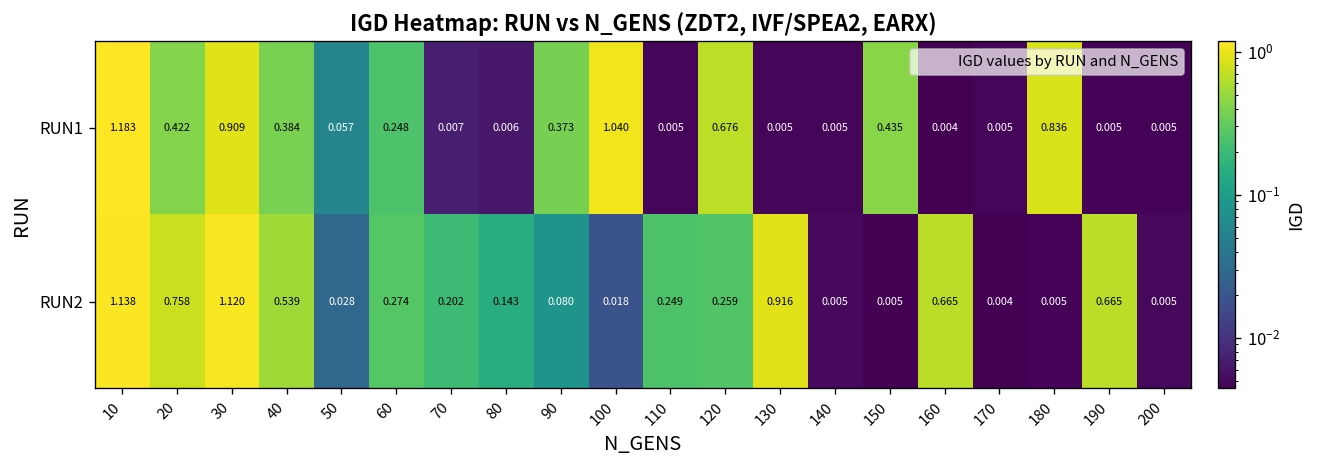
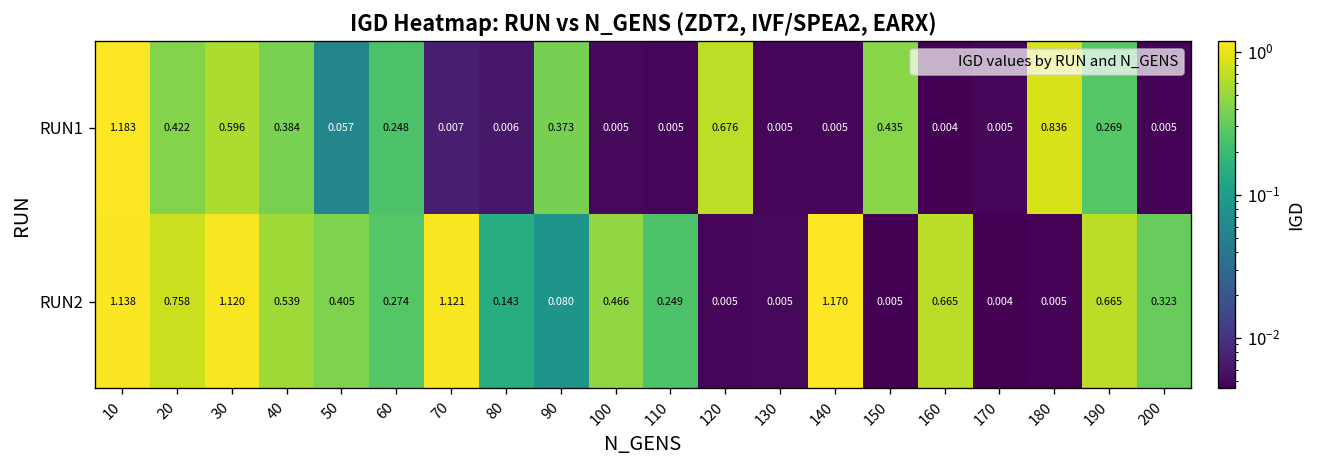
RUN1, 30: 0.909 -> 0.596
RUN1, 100: 1.040 -> 0.005
RUN1, 190: 0.005 -> 0.269
RUN2, 50: 0.028 -> 0.405
RUN2, 70: 0.202 -> 1.121
RUN2, 100: 0.018 -> 0.466
RUN2, 120: 0.259 -> 0.005
RUN2, 130: 0.916 -> 0.005
RUN2, 140: 0.005 -> 1.170
RUN2, 200: 0.005 -> 0.323
